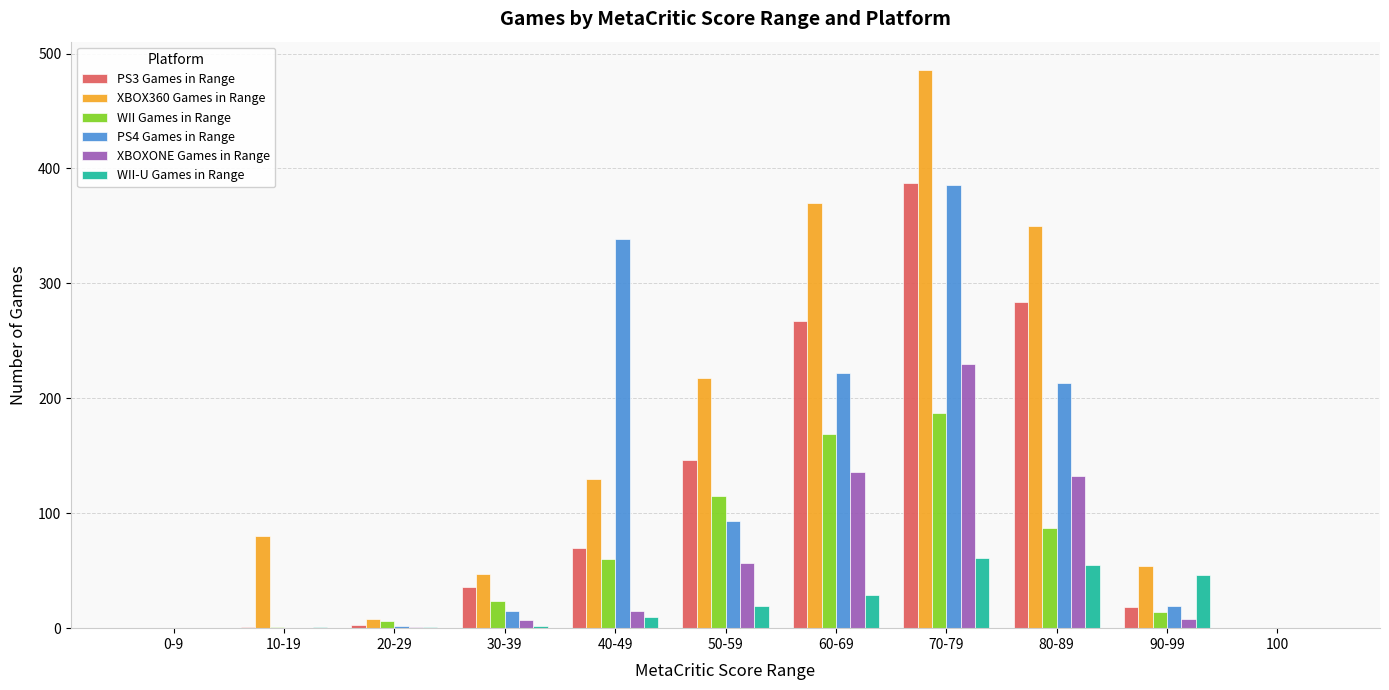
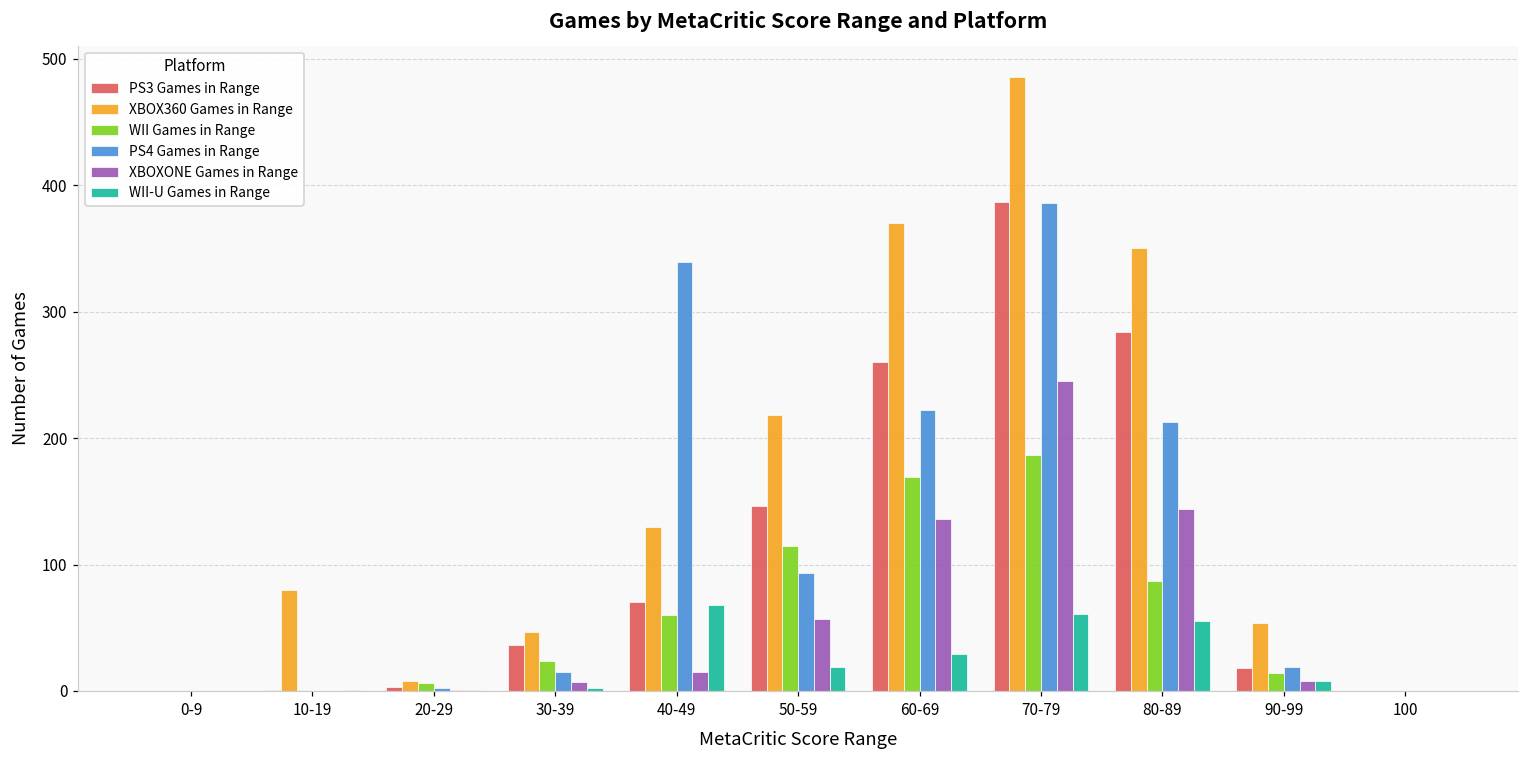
WII-U Games in Range, 40-49: 10 -> 68
PS3 Games in Range, 60-69: 267 -> 260
XBOXONE Games in Range, 70-79: 230 -> 245
XBOXONE Games in Range, 80-89: 132 -> 144
WII-U Games in Range, 90-99: 46 -> 8
